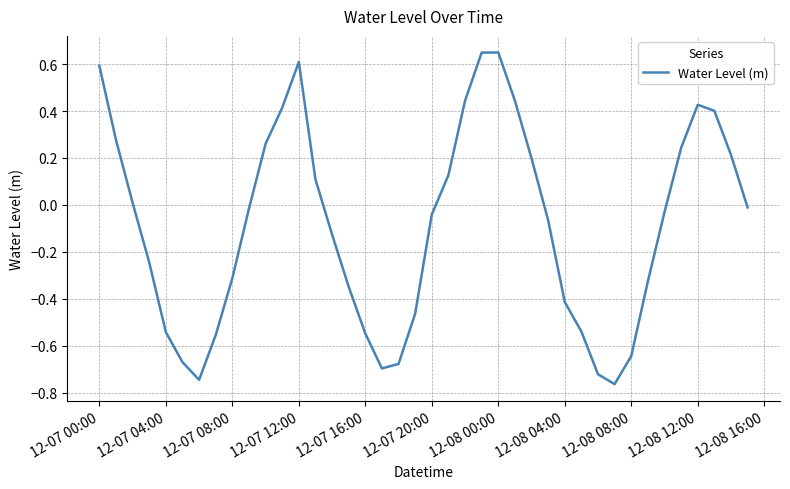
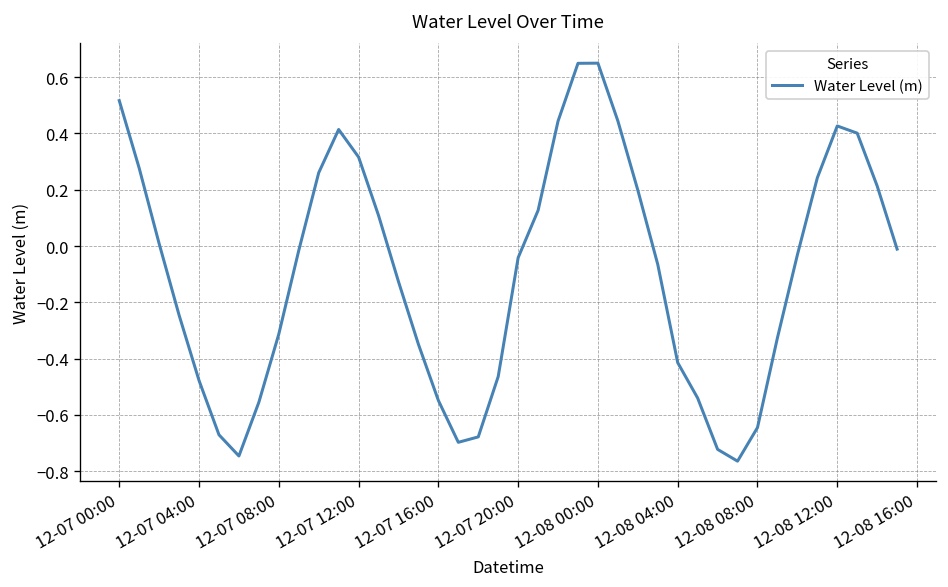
12-07 00:00: 0.59 -> 0.52
12-07 04:00: -0.54 -> -0.48
12-07 12:00: 0.61 -> 0.32
